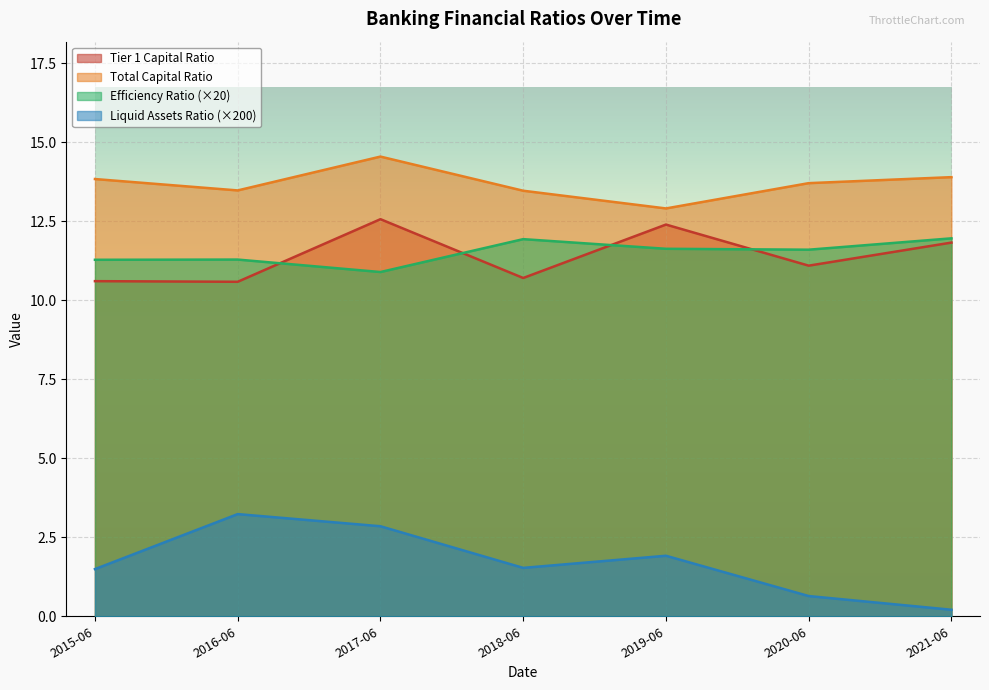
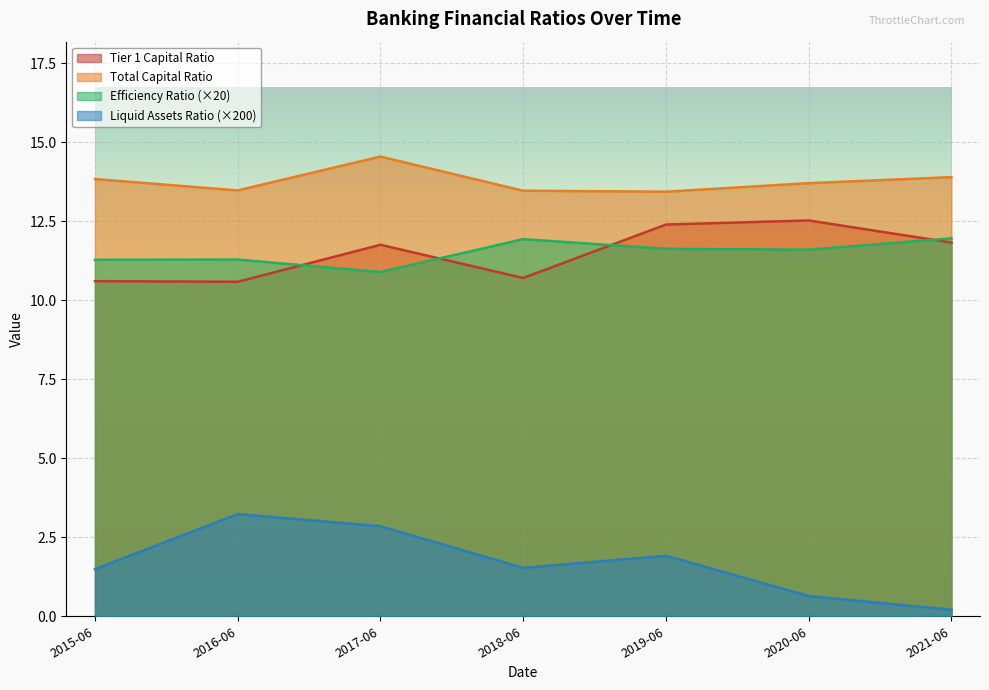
Tier 1 Capital Ratio, 2017-06: 12.6 -> 11.8
Total Capital Ratio, 2019-06: 12.9 -> 13.4
Tier 1 Capital Ratio, 2020-06: 11.1 -> 12.5
